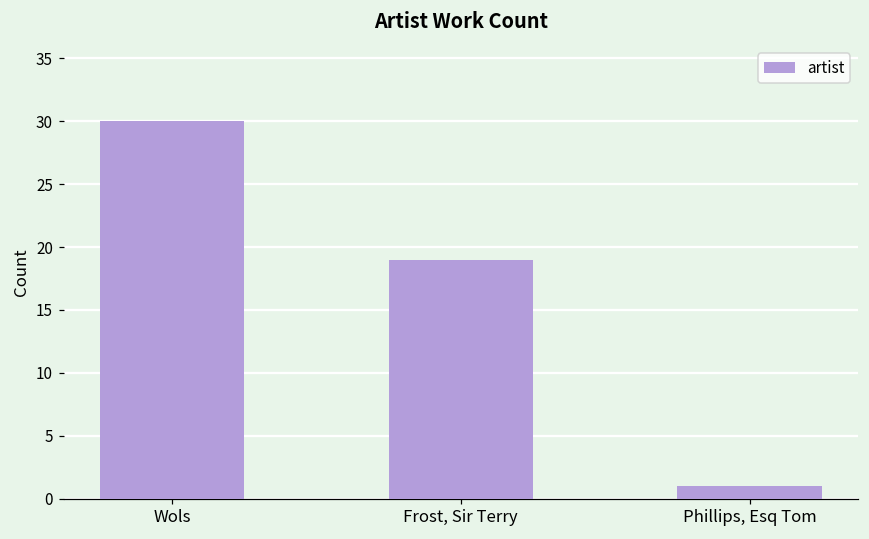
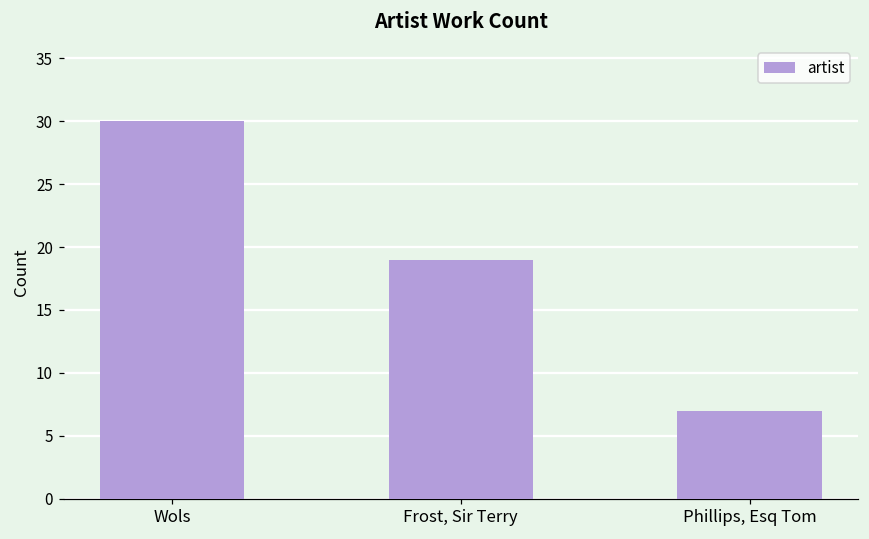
Phillips, Esq Tom: 1 -> 7
